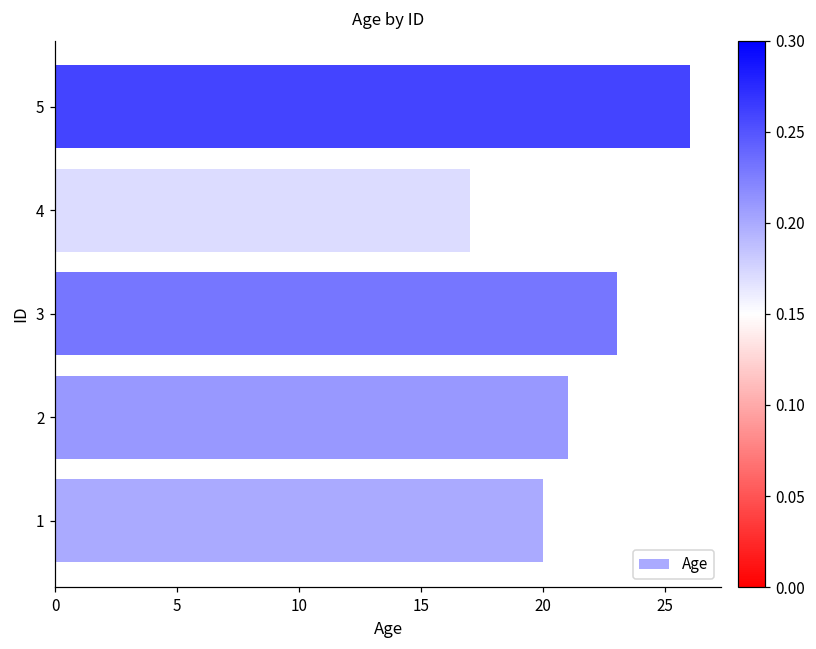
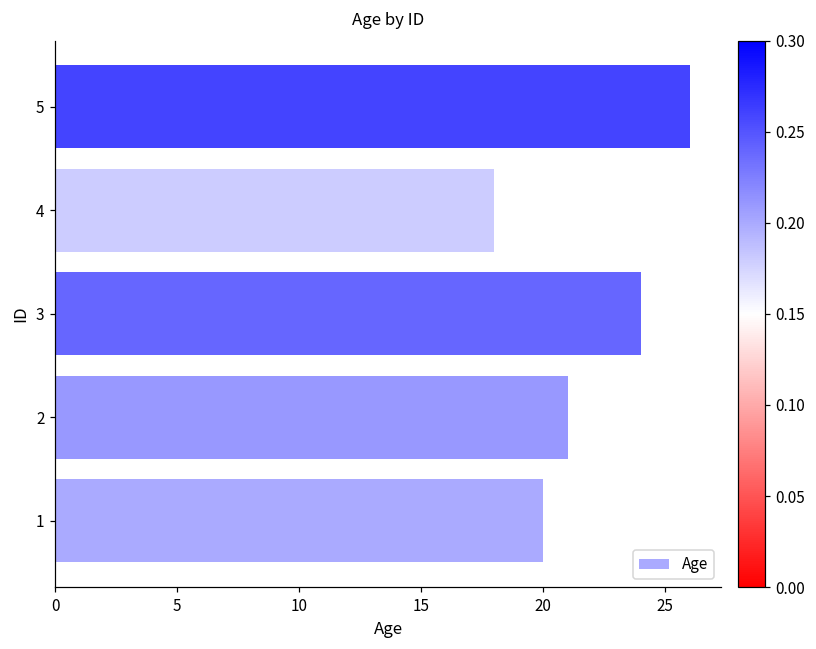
4: 17 -> 18
3: 23 -> 24
